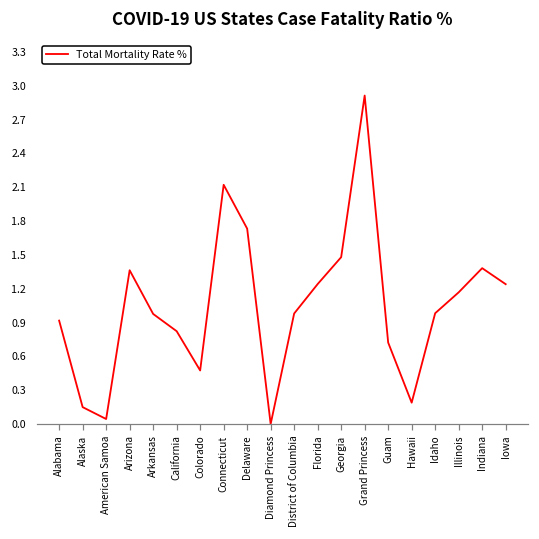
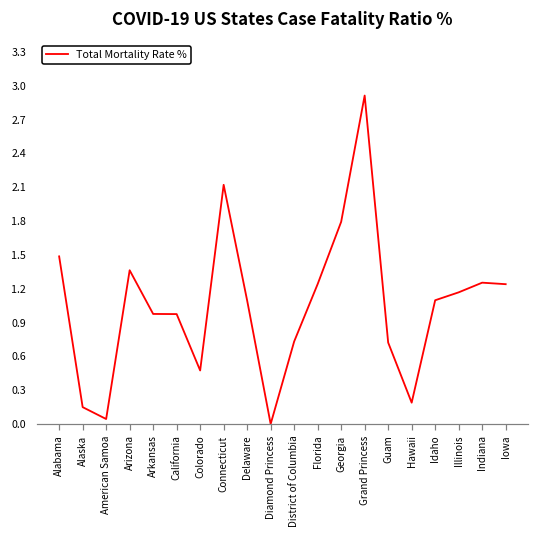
Alabama: 0.92 -> 1.49
California: 0.82 -> 0.97
Delaware: 1.73 -> 1.09
District of Columbia: 0.98 -> 0.73
Georgia: 1.48 -> 1.79
Idaho: 0.98 -> 1.10
Indiana: 1.38 -> 1.25
